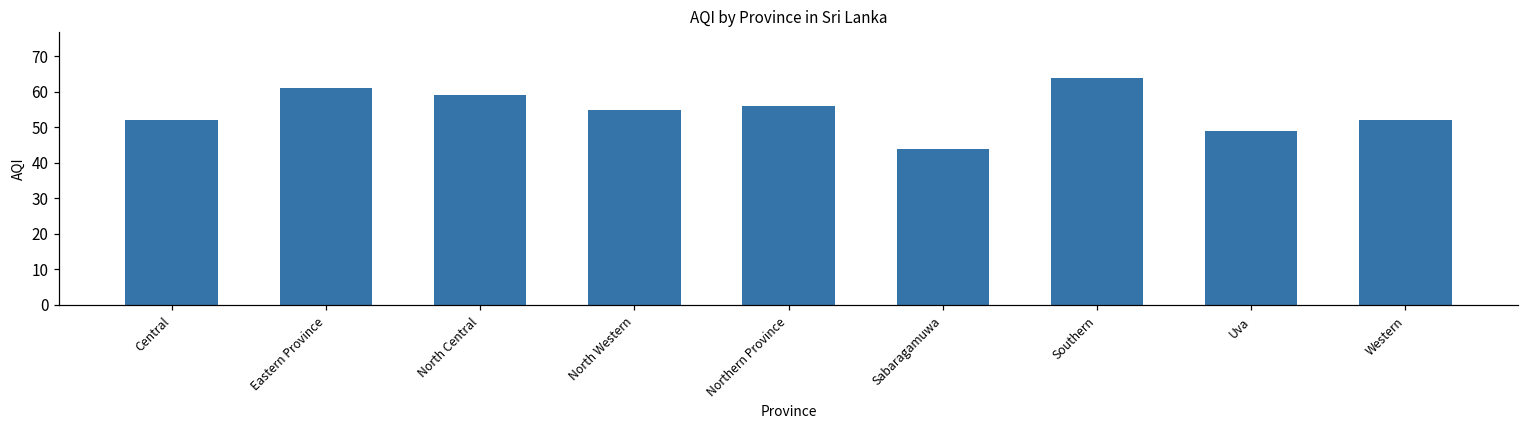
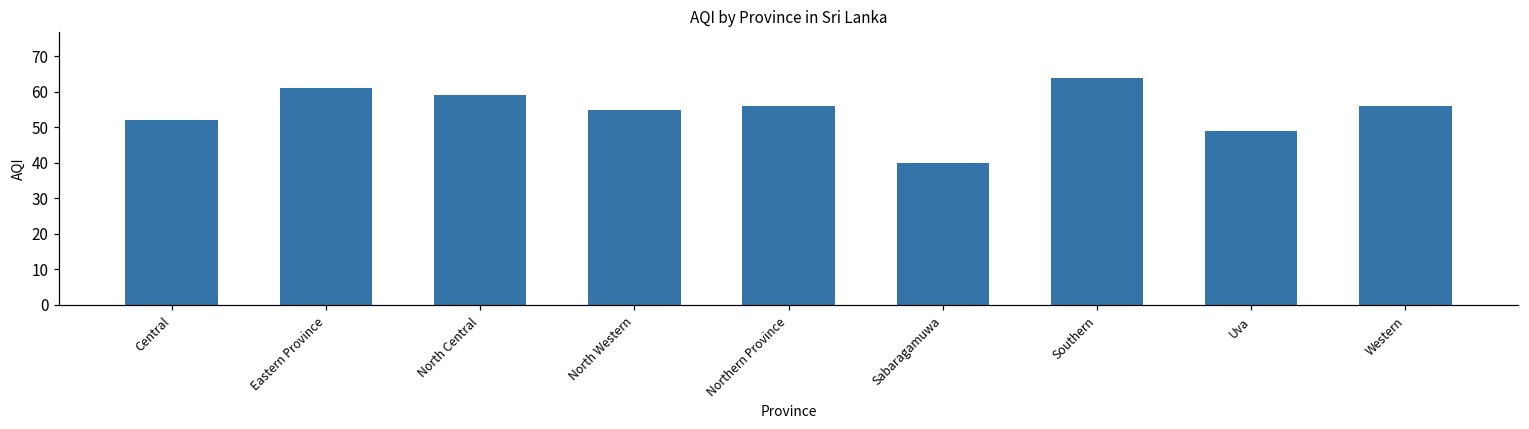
Sabaragamuwa: 44 -> 40
Western: 52 -> 56
